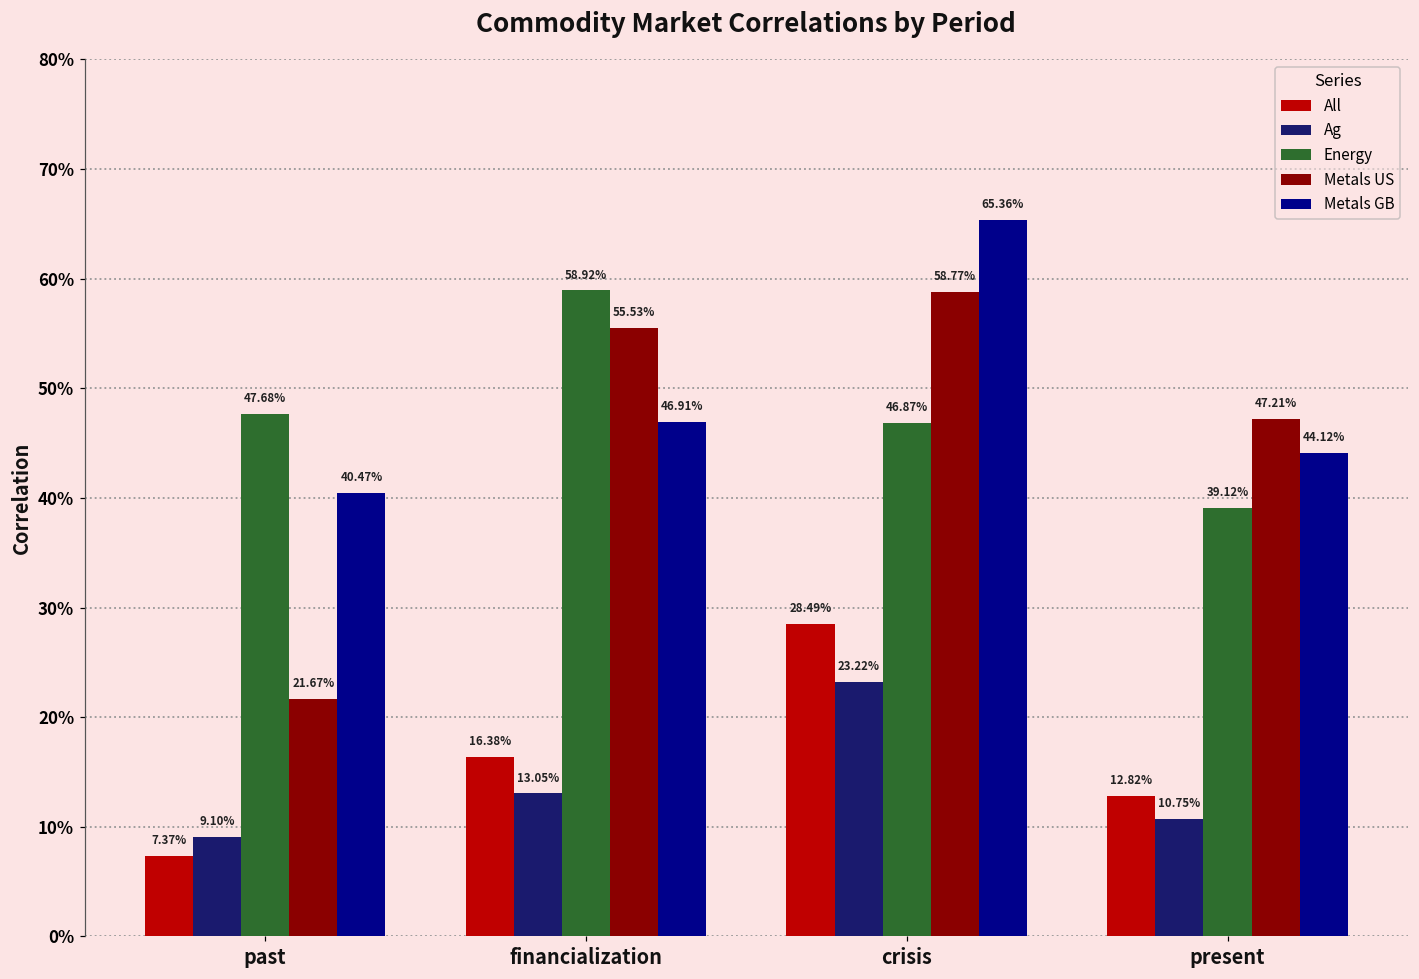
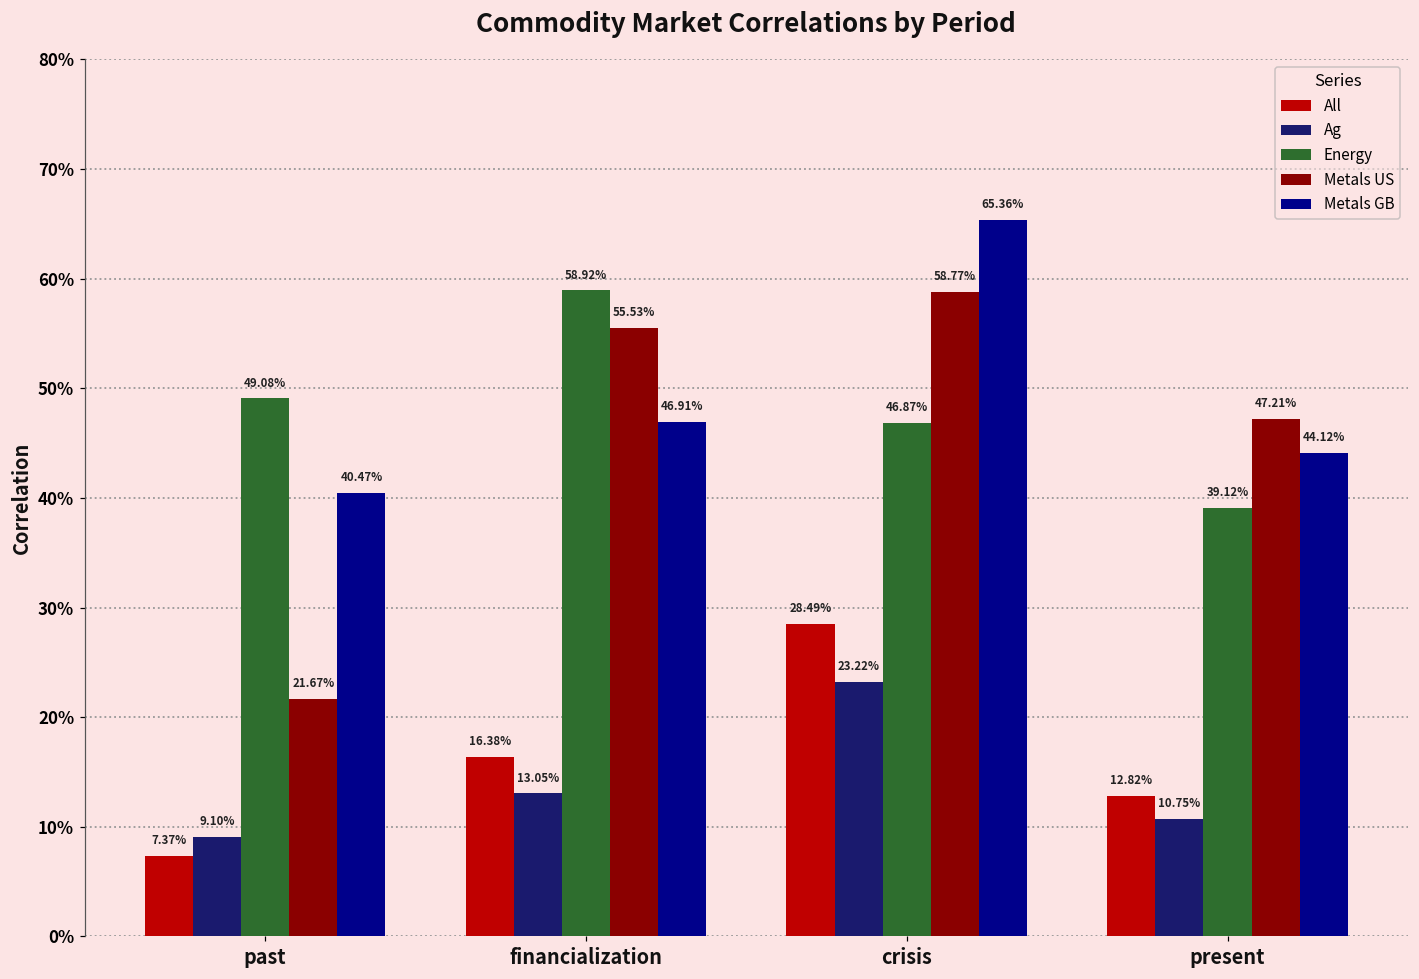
Energy, past: 47.68% -> 49.08%
